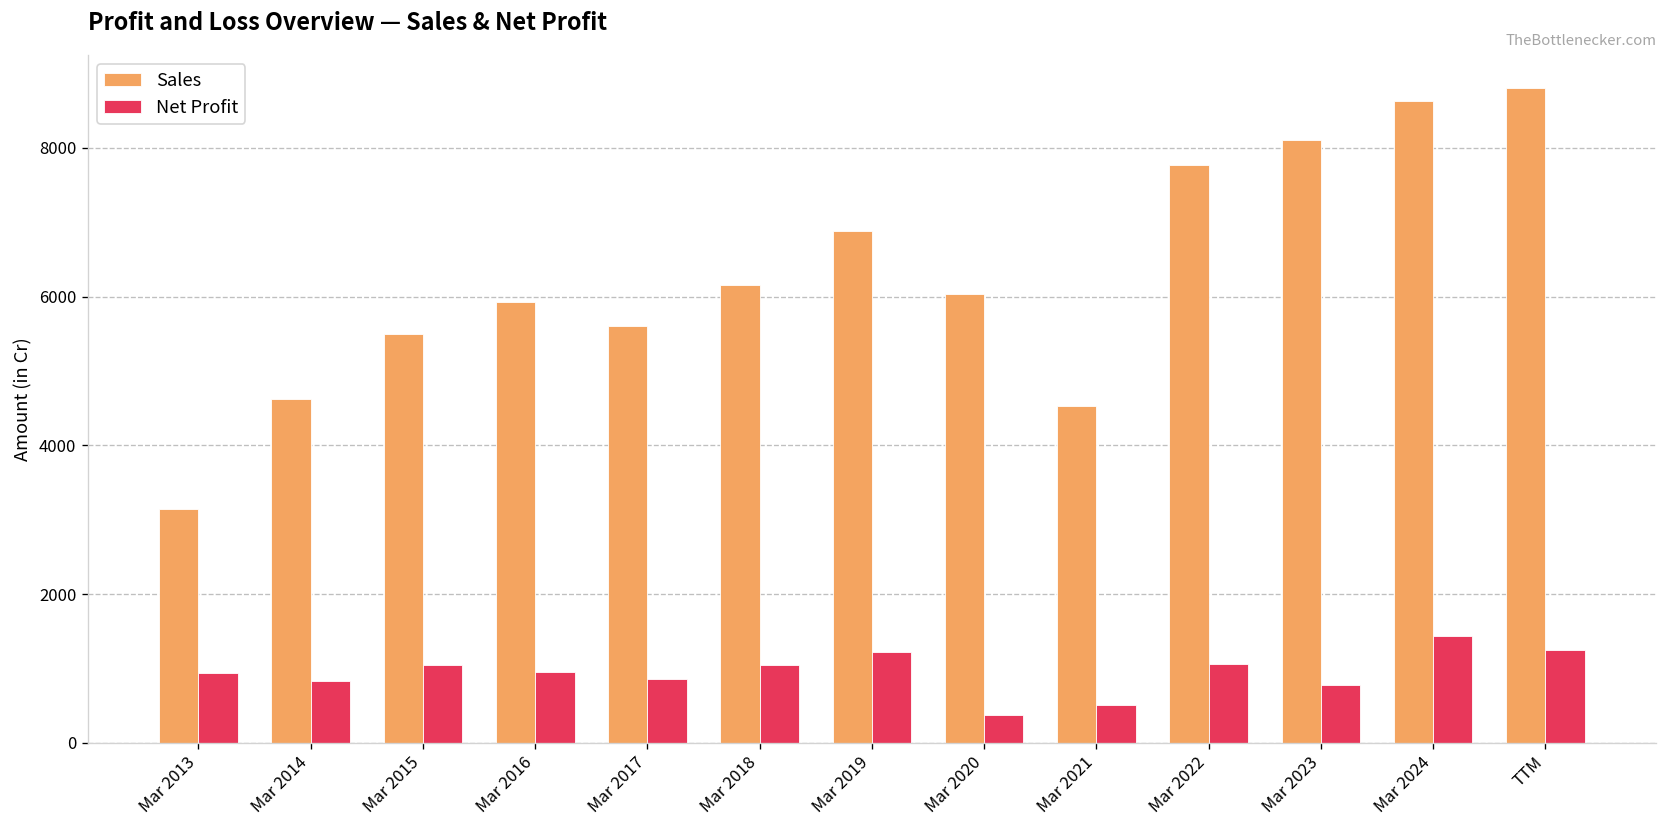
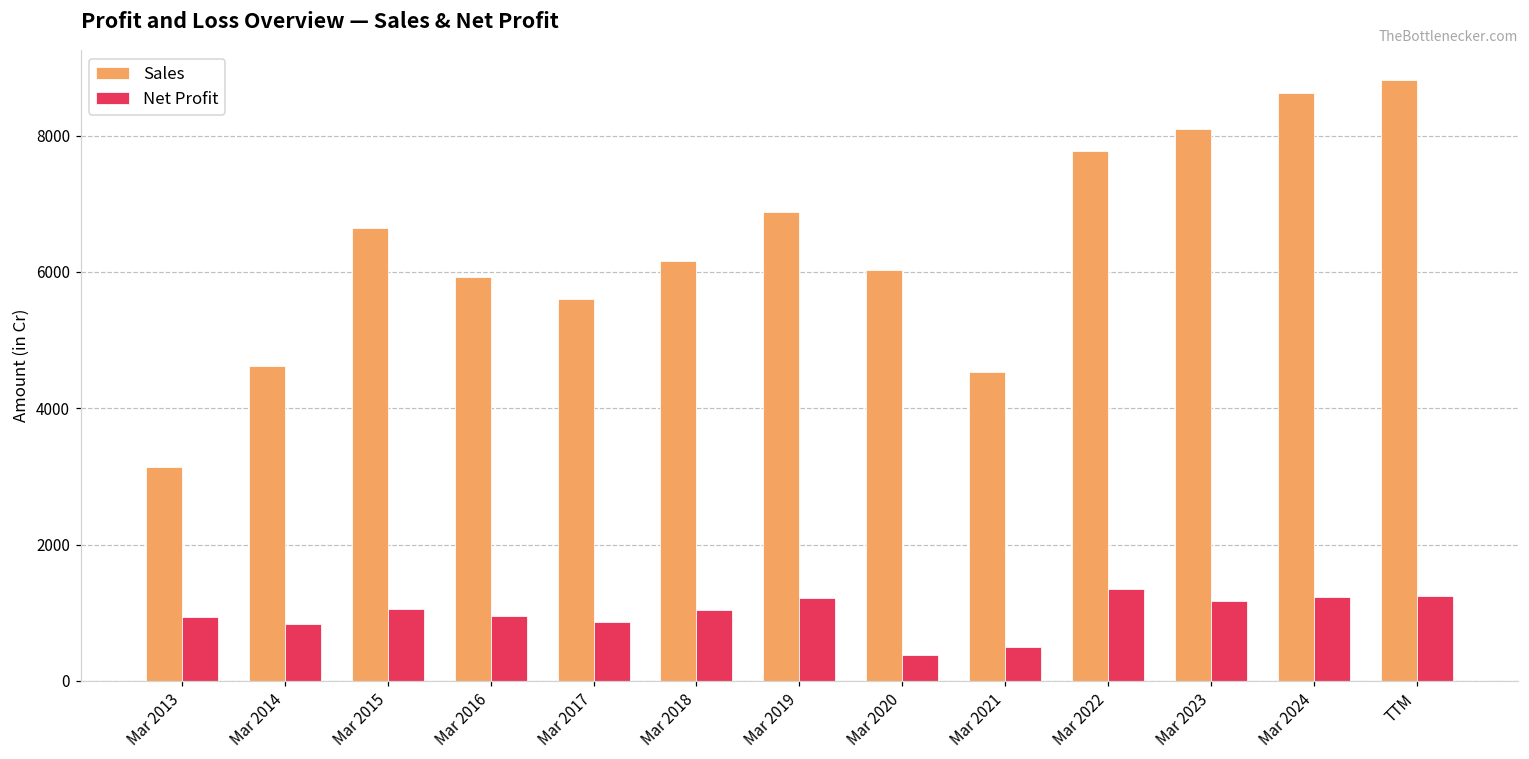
Sales, Mar 2015: 5500 -> 6600
Net Profit, Mar 2022: 1100 -> 1300
Net Profit, Mar 2023: 800 -> 1200
Net Profit, Mar 2024: 1400 -> 1200
